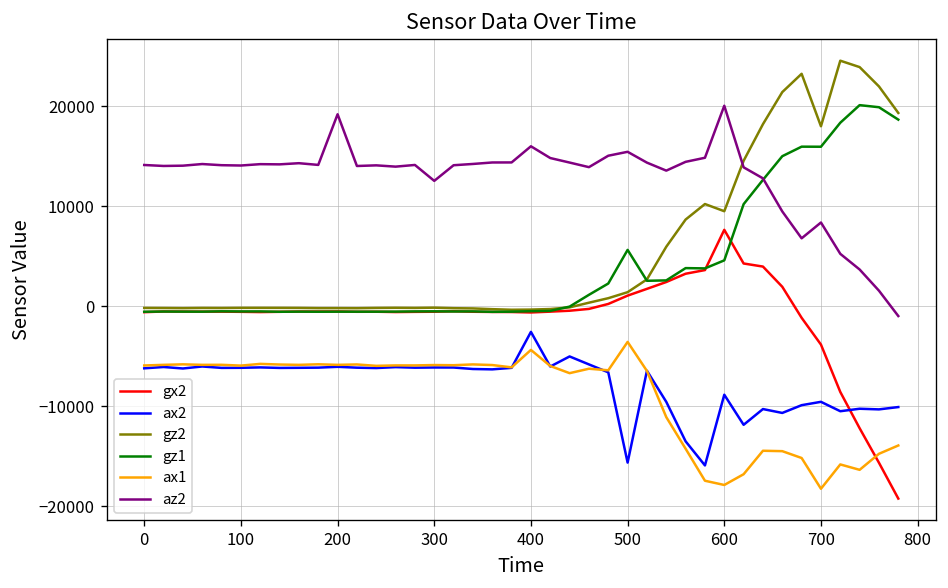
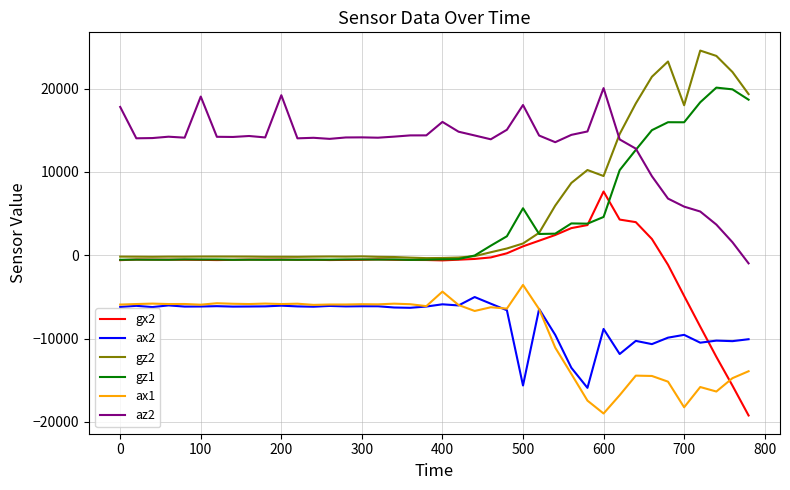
az2, 0: 14000 -> 18000
az2, 100: 14000 -> 19000
az2, 300: 13000 -> 14000
ax2, 400: -3000 -> -6000
az2, 500: 15000 -> 18000
ax1, 600: -18000 -> -19000
gx2, 700: -4000 -> -5000
az2, 700: 8000 -> 6000
